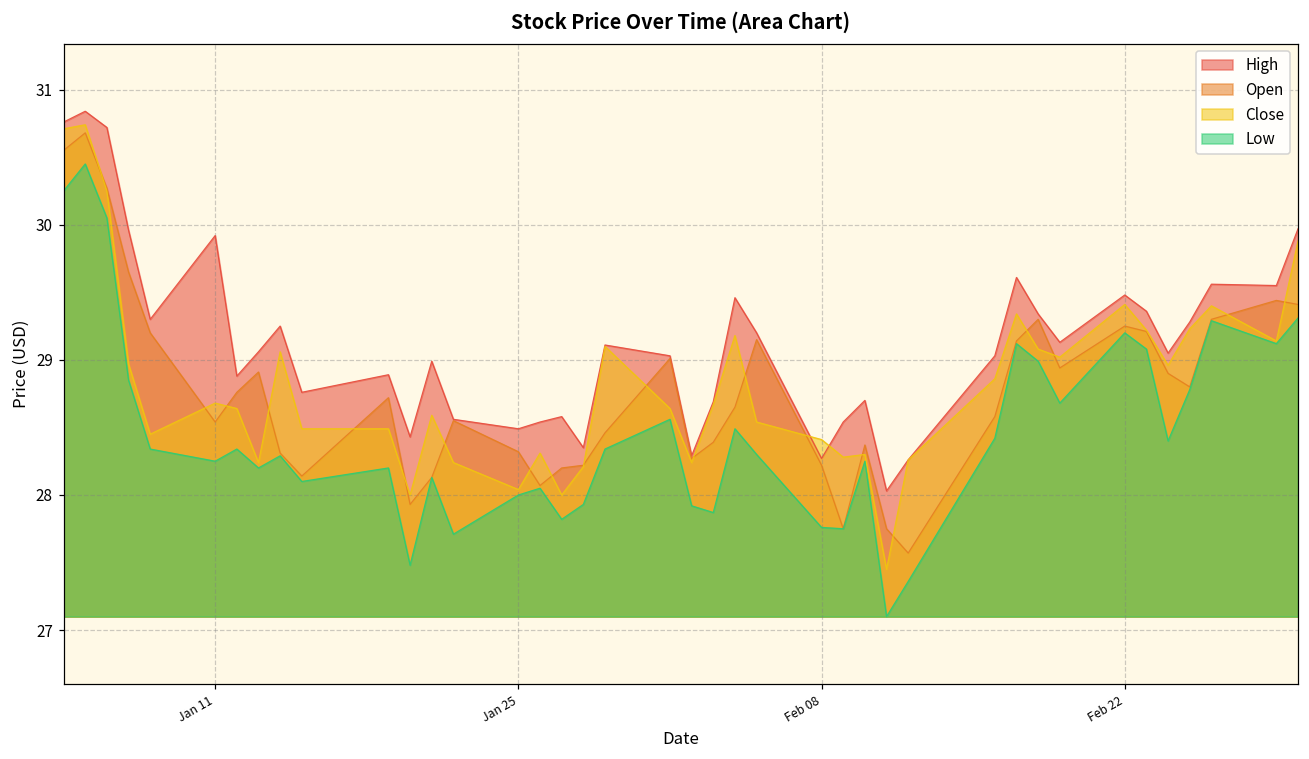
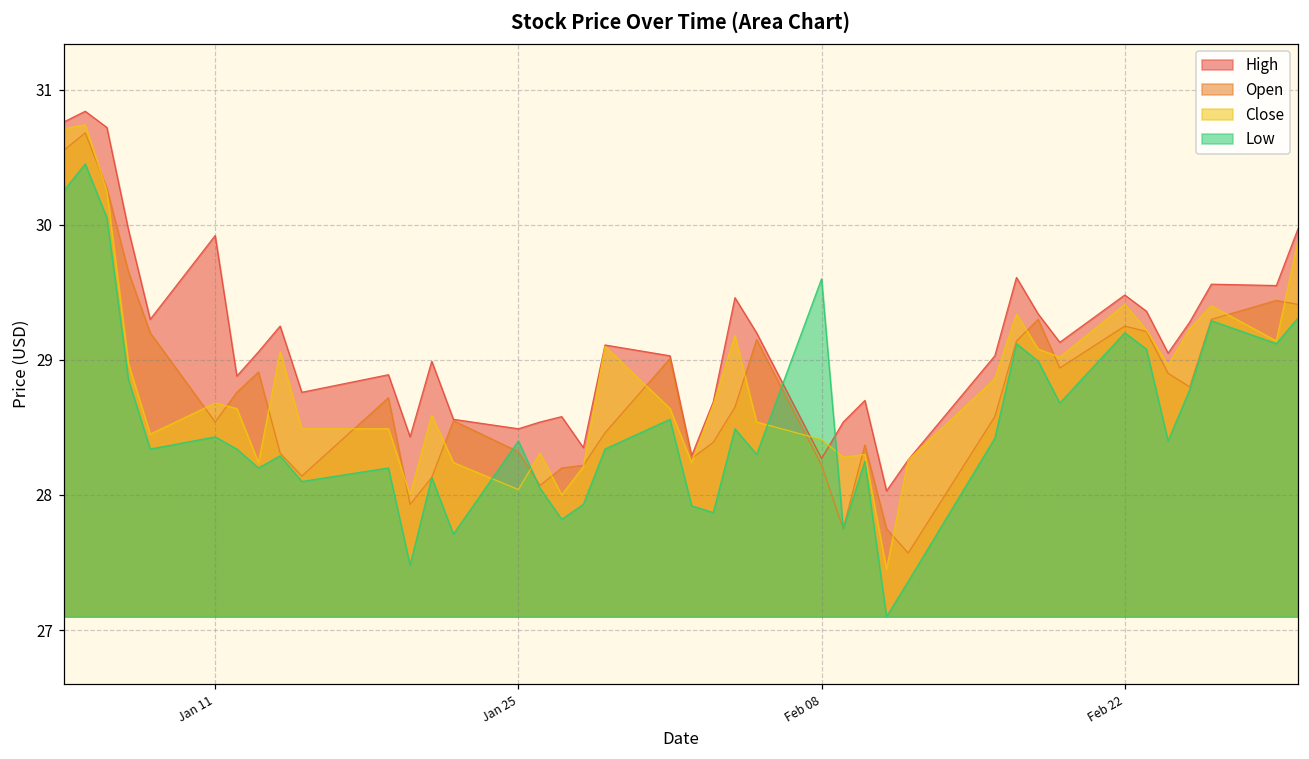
Low, Jan 11: 28.25 -> 28.43
Low, Jan 25: 28.0 -> 28.4
Low, Feb 08: 27.76 -> 29.60
